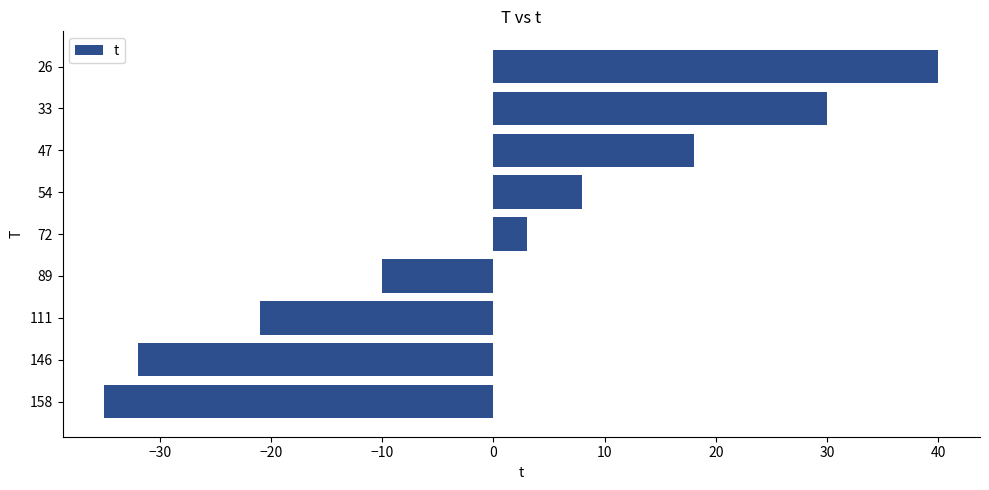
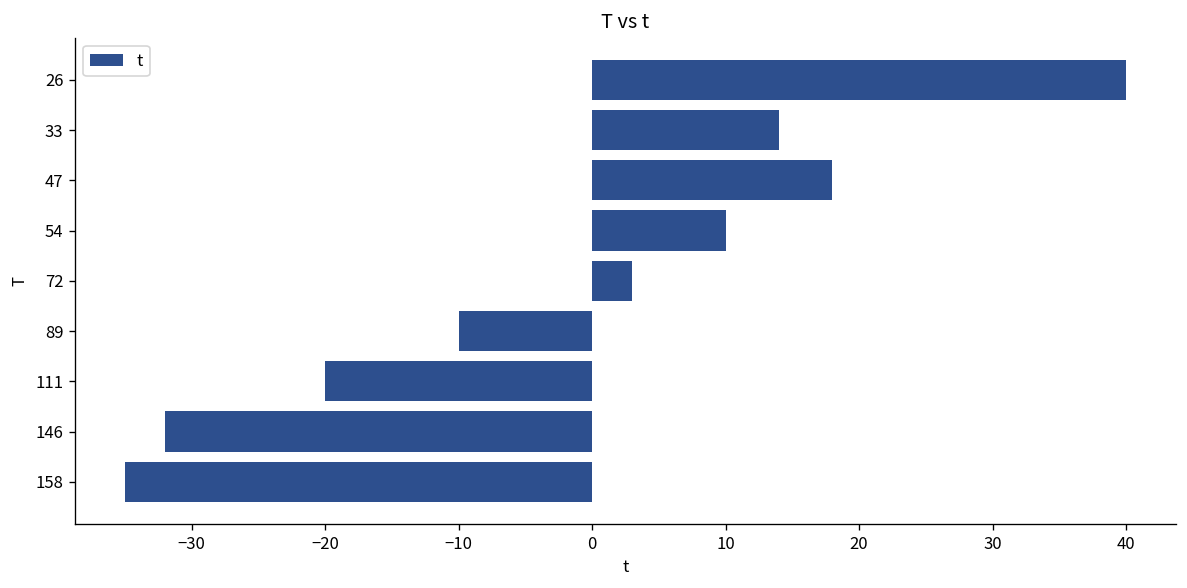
33: 30 -> 14
54: 8 -> 10
111: -21 -> -20
